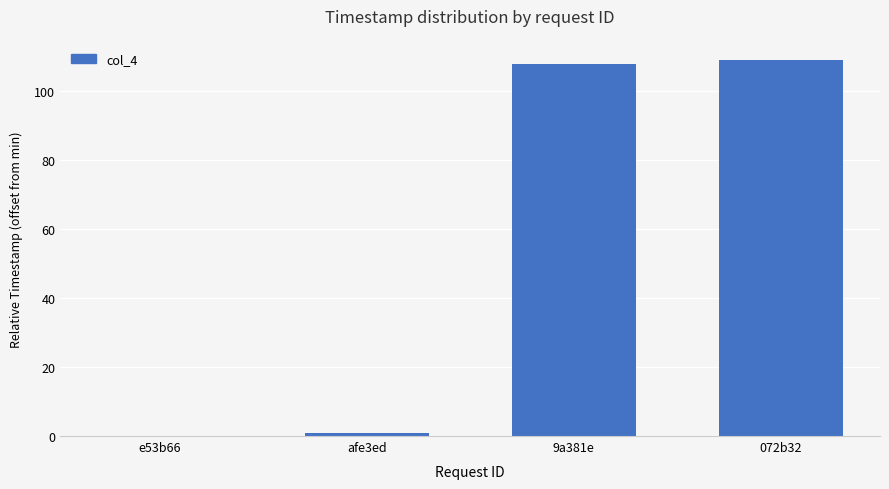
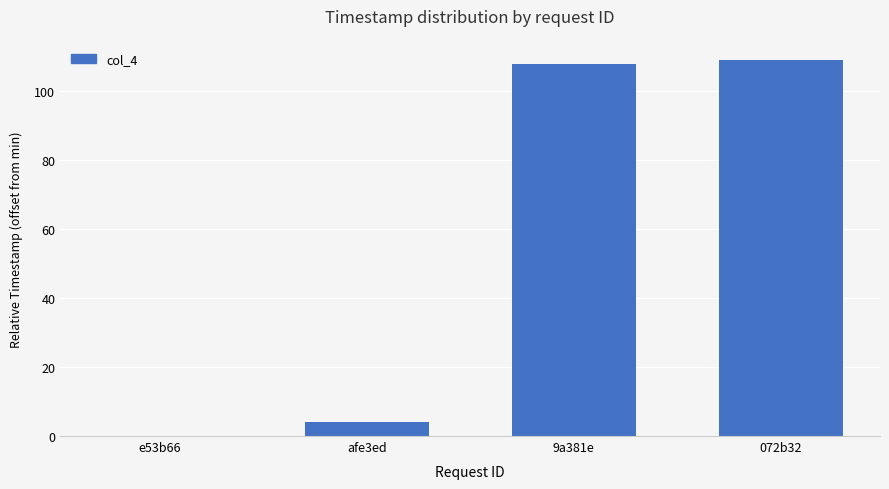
afe3ed: 1 -> 4
